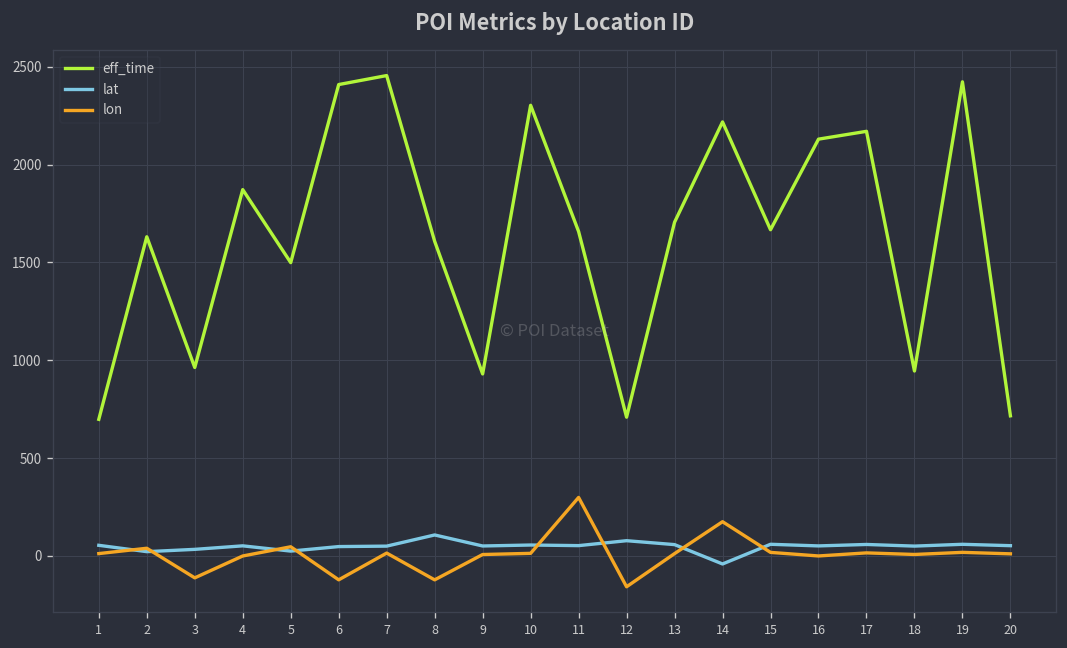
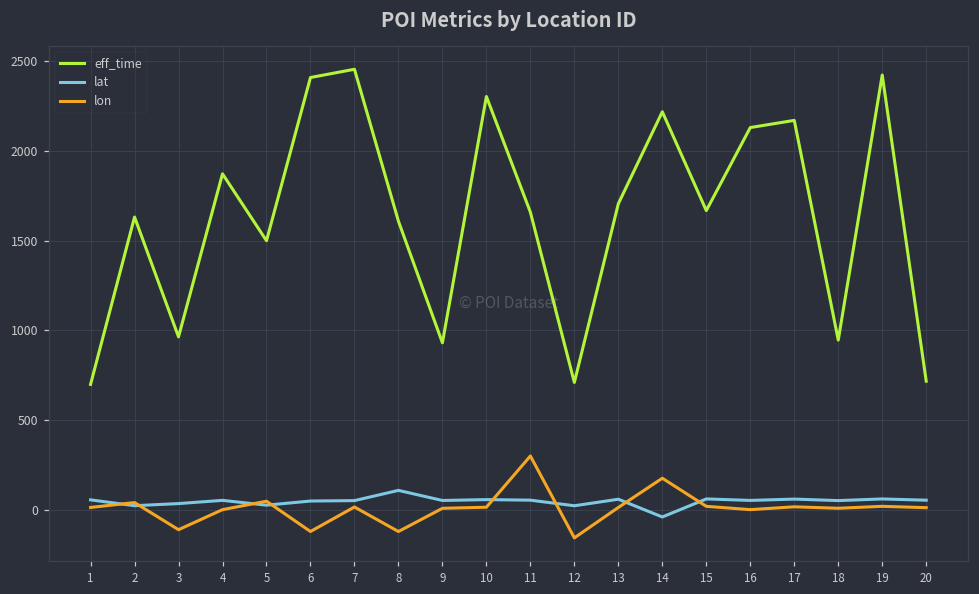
lat, 12: 80 -> 20
